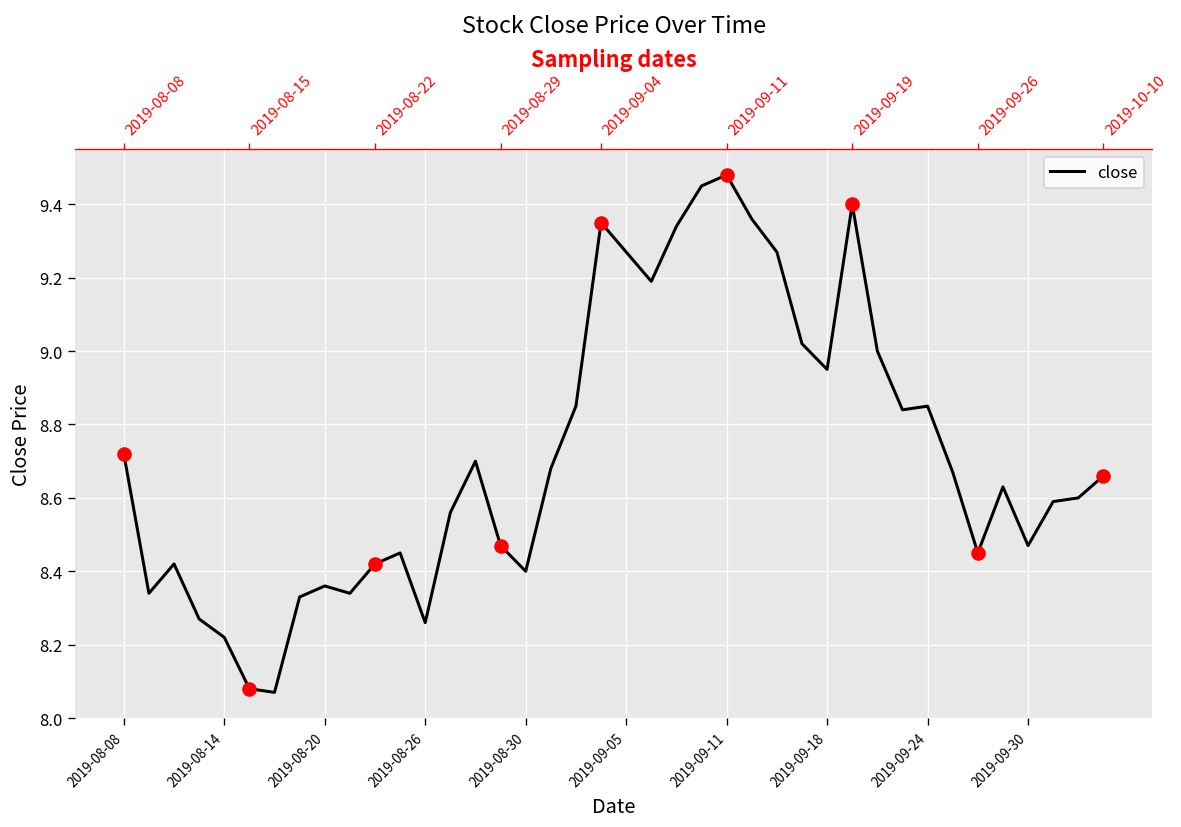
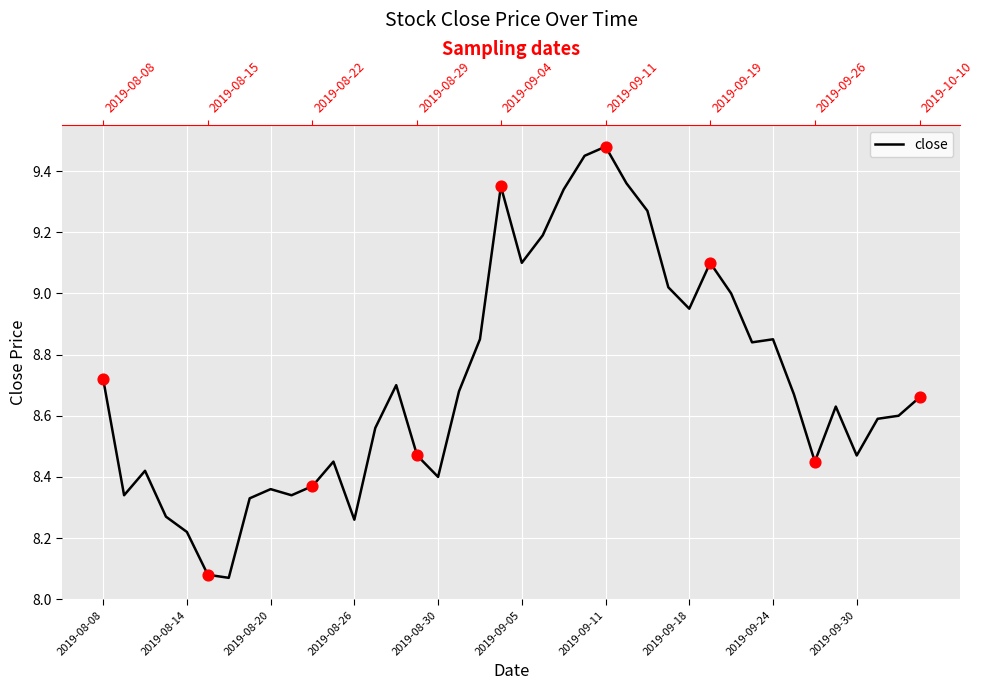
close, 2019-08-22: 8.42 -> 8.37
close, 2019-09-05: 9.27 -> 9.10
close, 2019-09-19: 9.4 -> 9.1
